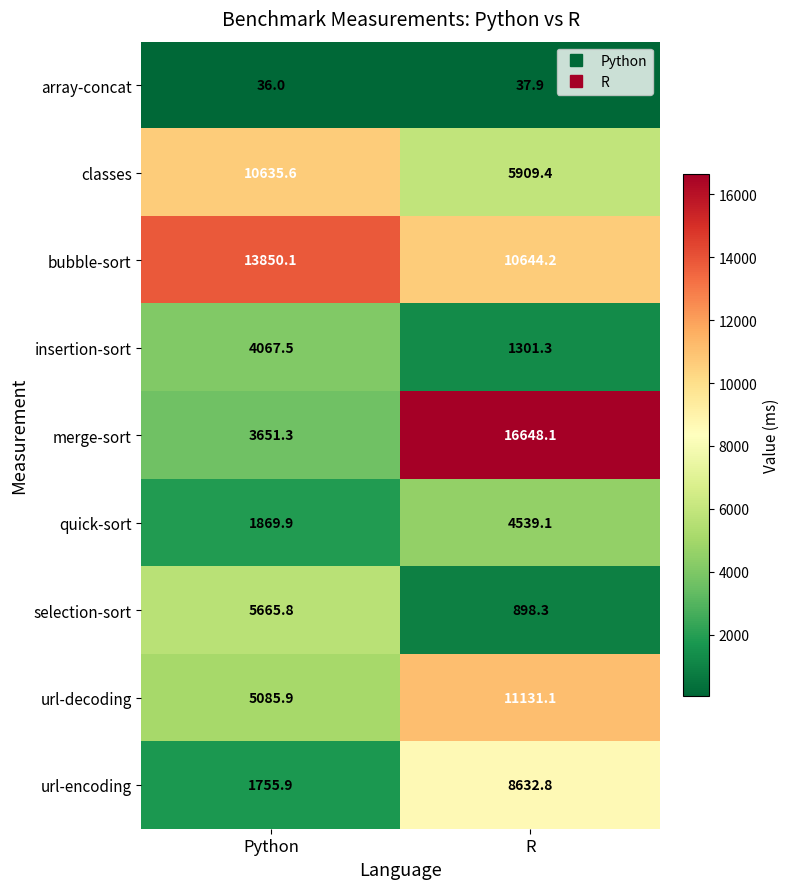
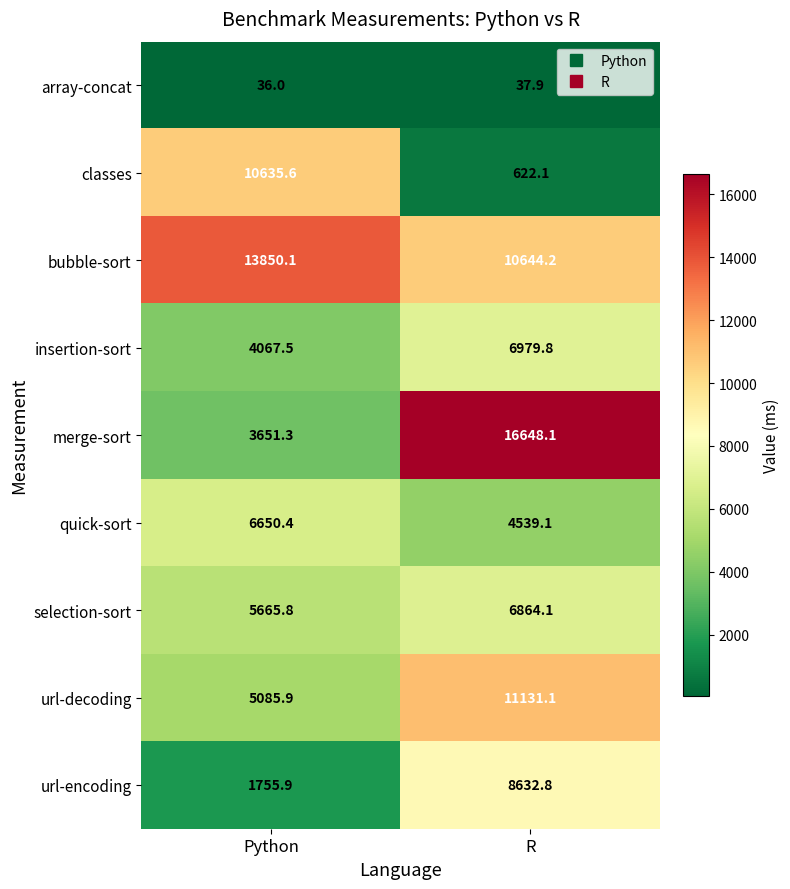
classes, R: 5909.4 -> 622.1
insertion-sort, R: 1301.3 -> 6979.8
quick-sort, Python: 1869.9 -> 6650.4
selection-sort, R: 898.3 -> 6864.1
